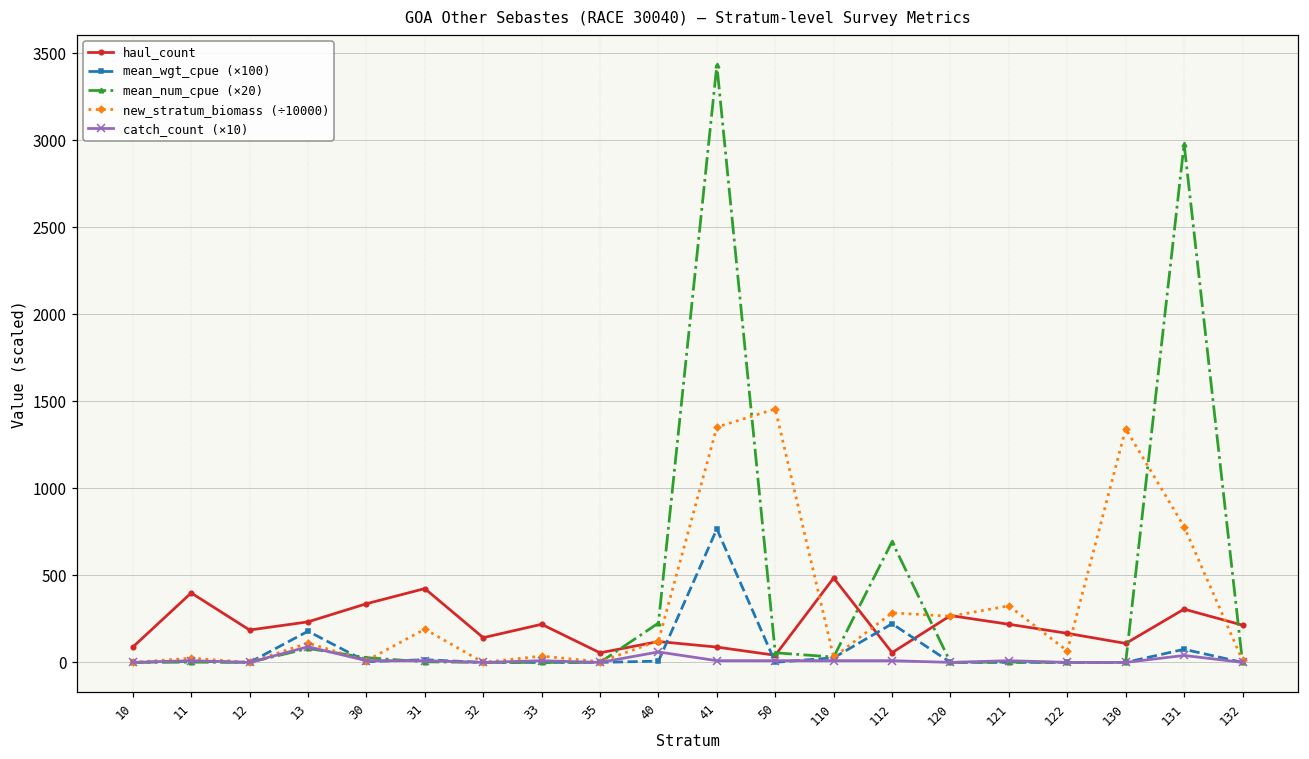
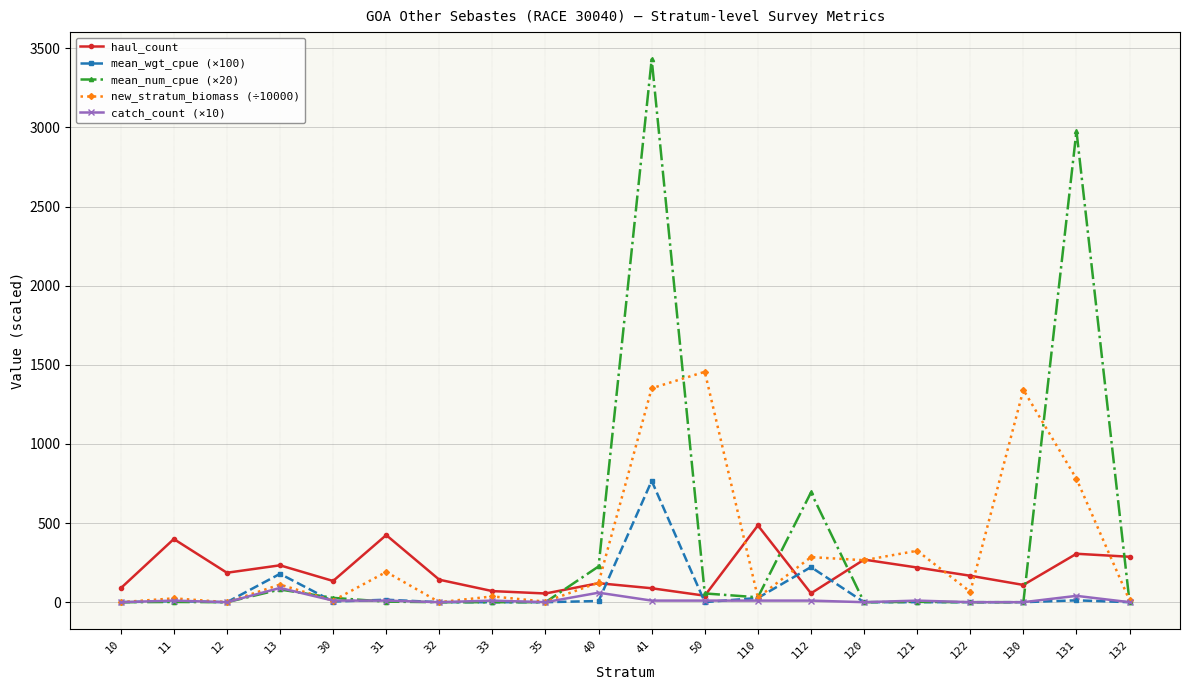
haul_count, 30: 340 -> 130
haul_count, 33: 220 -> 70
mean_wgt_cpue (×100), 131: 80 -> 10
haul_count, 132: 210 -> 290
